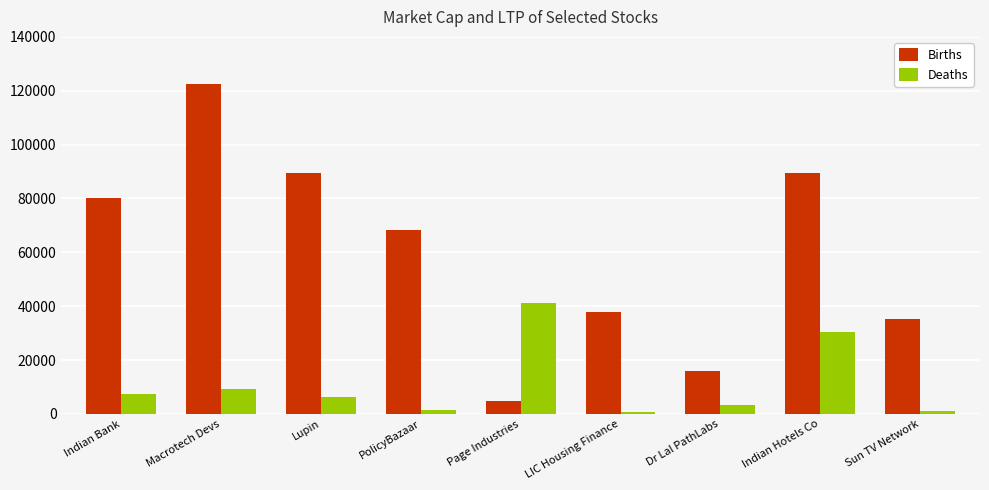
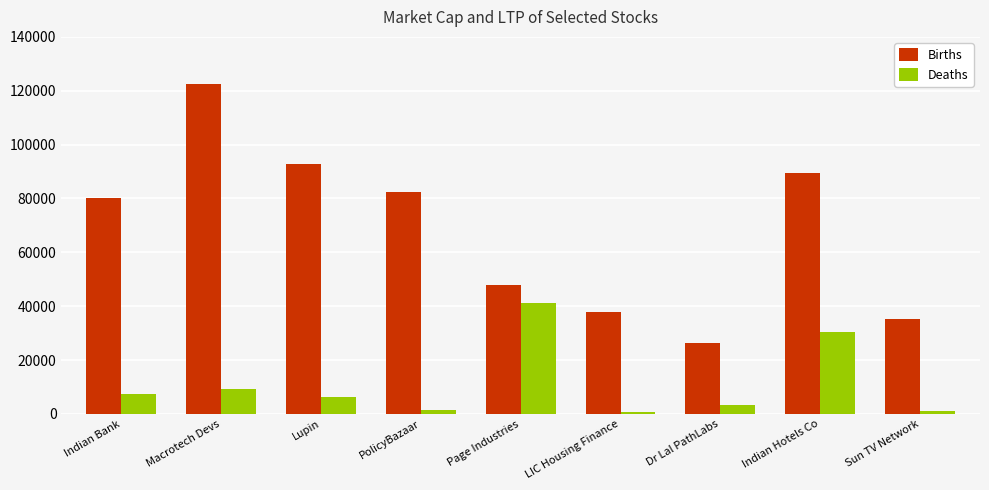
Births, Lupin: 89000 -> 93000
Births, PolicyBazaar: 68000 -> 82000
Births, Page Industries: 5000 -> 48000
Births, Dr Lal PathLabs: 16000 -> 26000
